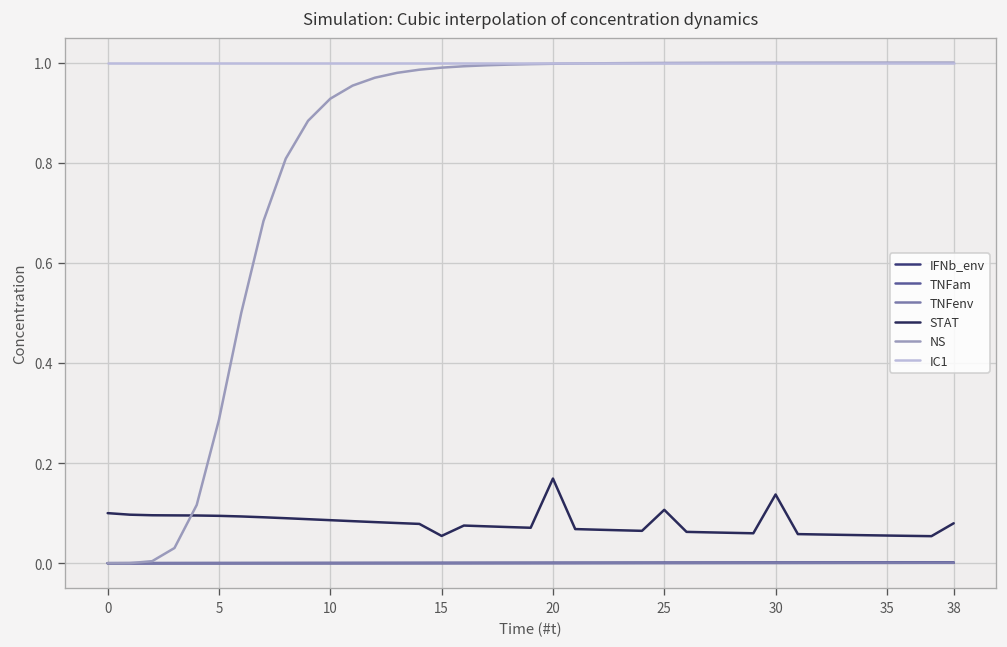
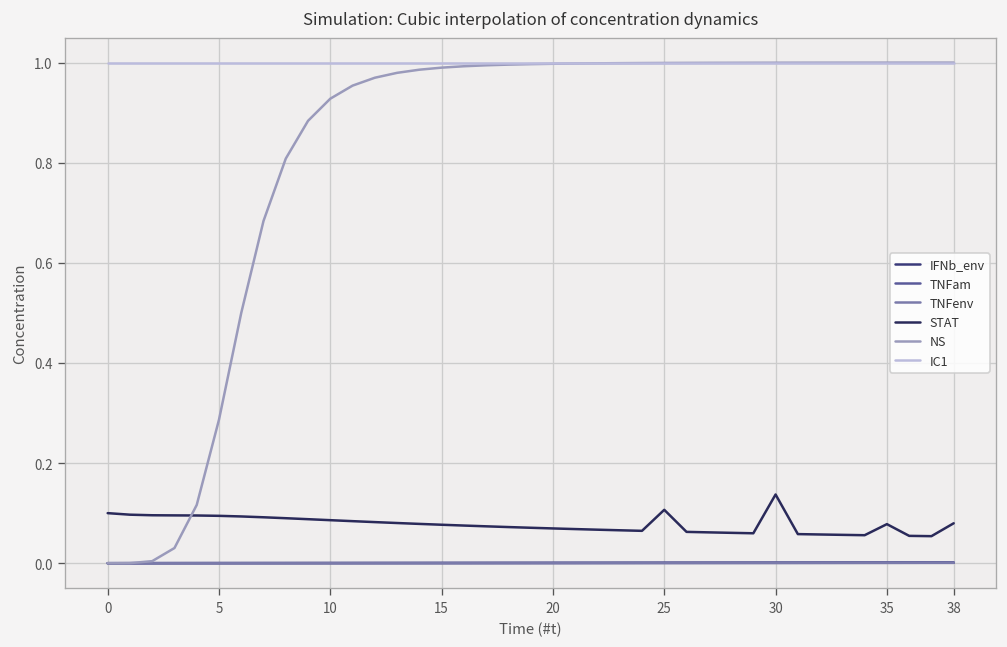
STAT, 15: 0.05 -> 0.08
STAT, 20: 0.17 -> 0.07
STAT, 35: 0.06 -> 0.08
